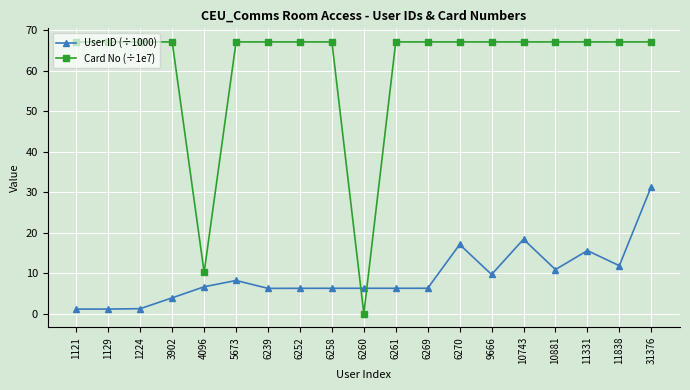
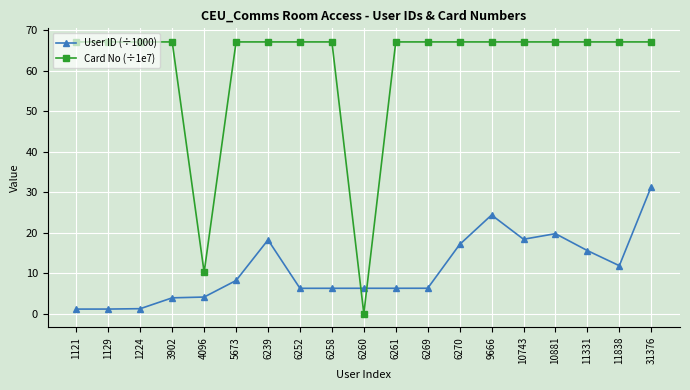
User ID (÷1000), 4096: 7 -> 4
User ID (÷1000), 6239: 6 -> 18
User ID (÷1000), 9666: 10 -> 24
User ID (÷1000), 10881: 11 -> 20
